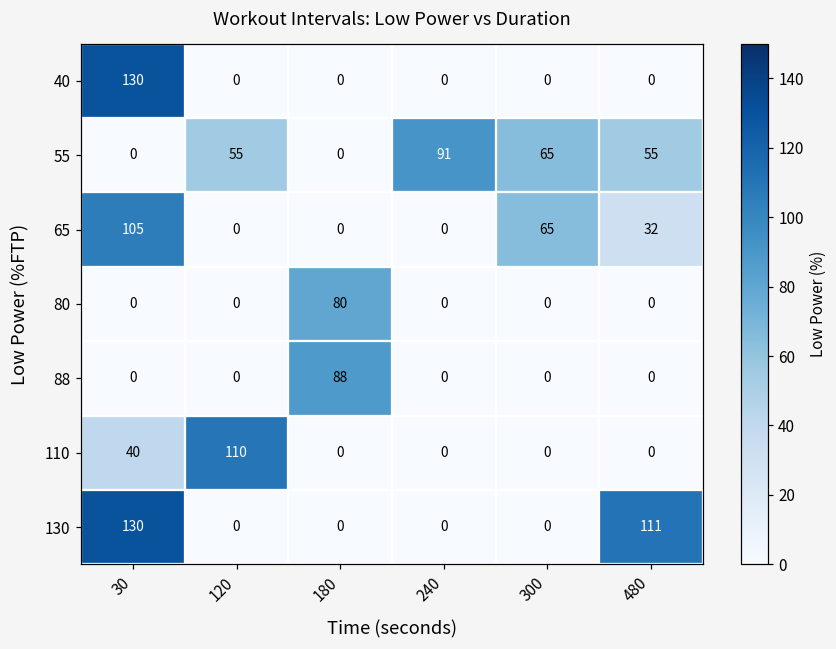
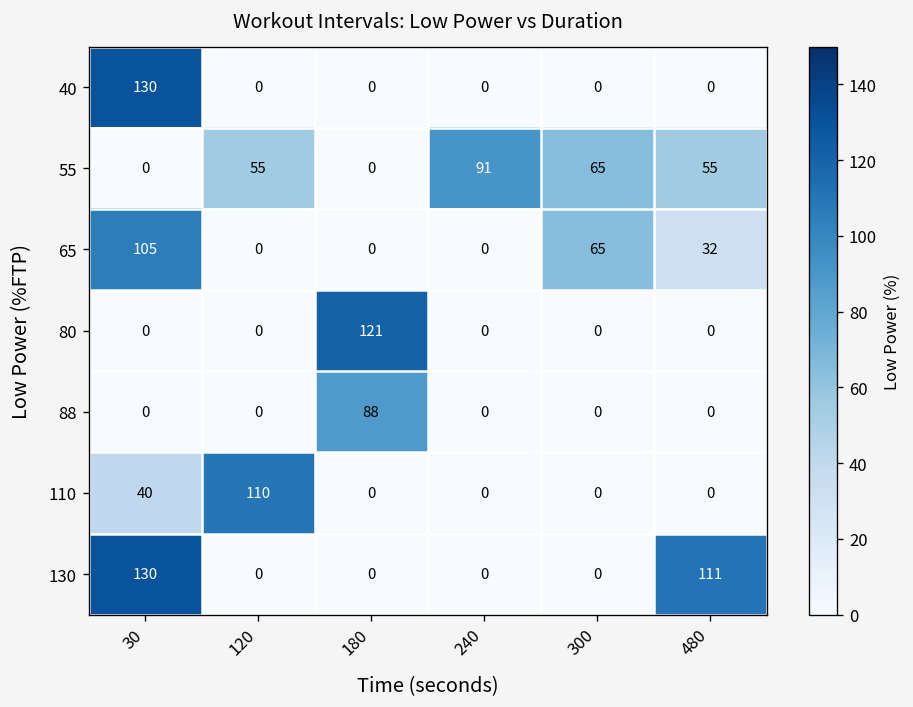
80, 180: 80 -> 121
